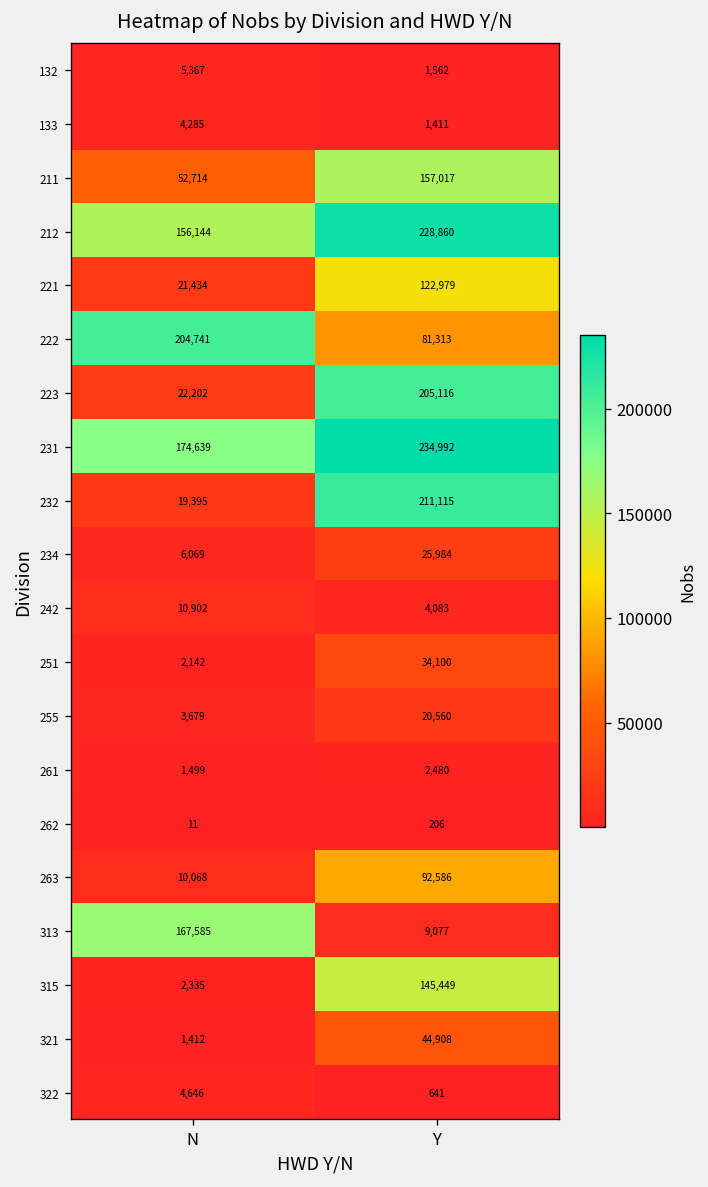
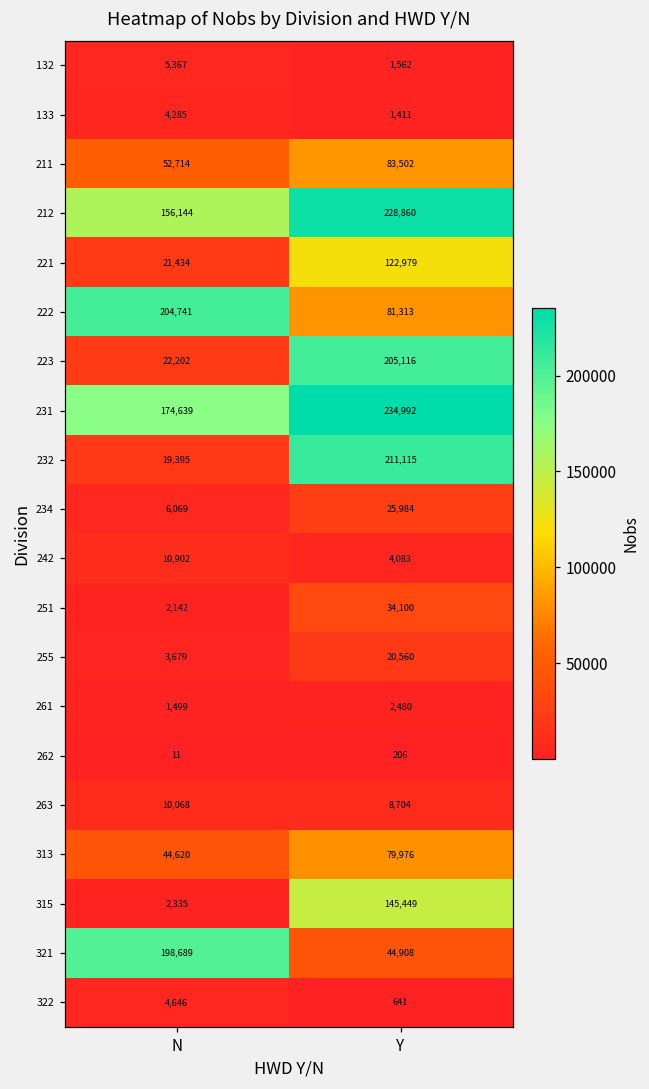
211, Y: 157,017 -> 83,502
263, Y: 92,586 -> 8,704
313, N: 167,585 -> 44,620
313, Y: 9,077 -> 79,976
321, N: 1,412 -> 198,689
